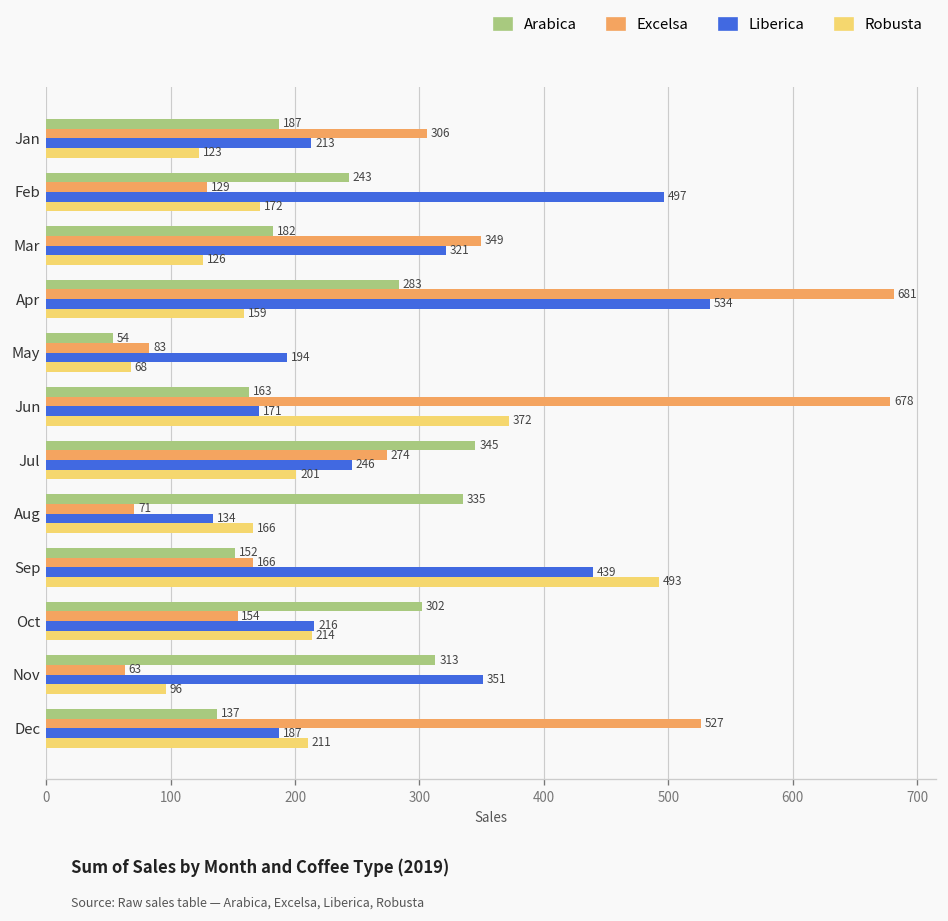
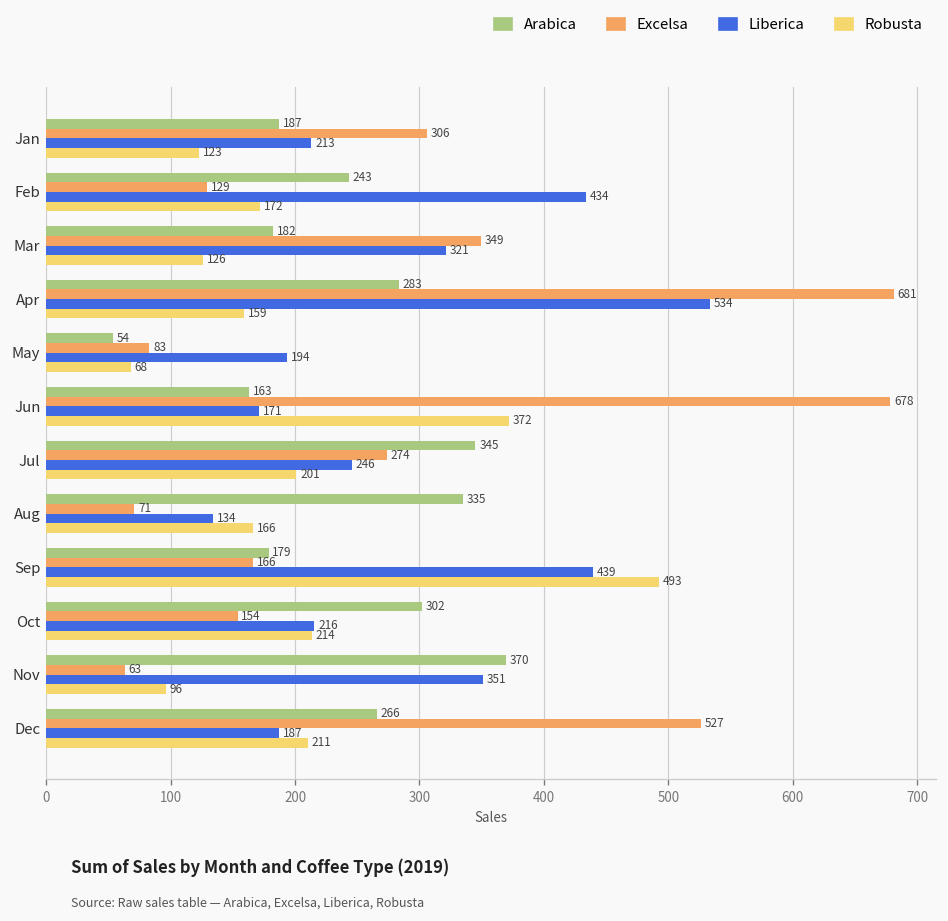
Liberica, Feb: 497 -> 434
Arabica, Sep: 152 -> 179
Arabica, Nov: 313 -> 370
Arabica, Dec: 137 -> 266
